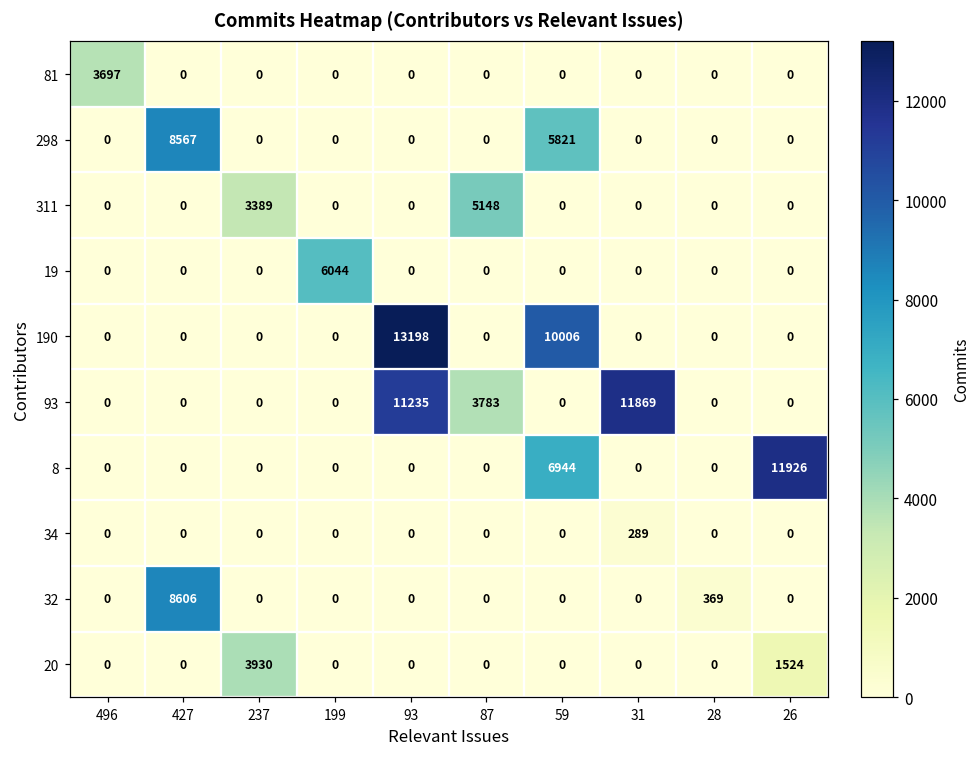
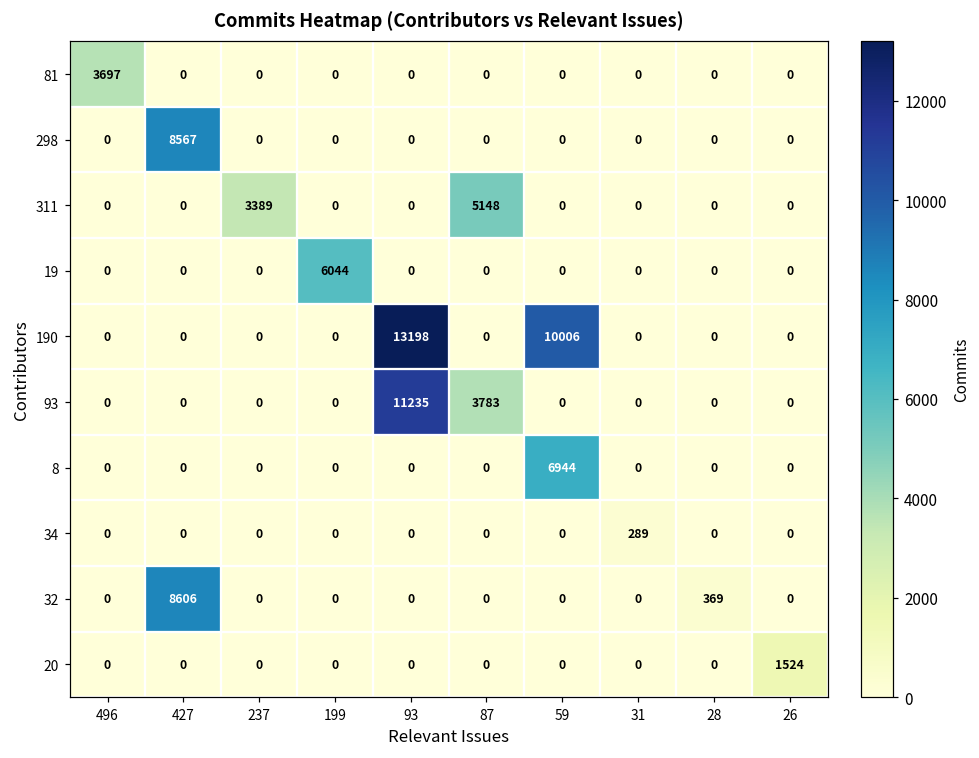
298, 59: 5821 -> 0
93, 31: 11869 -> 0
8, 26: 11926 -> 0
20, 237: 3930 -> 0
